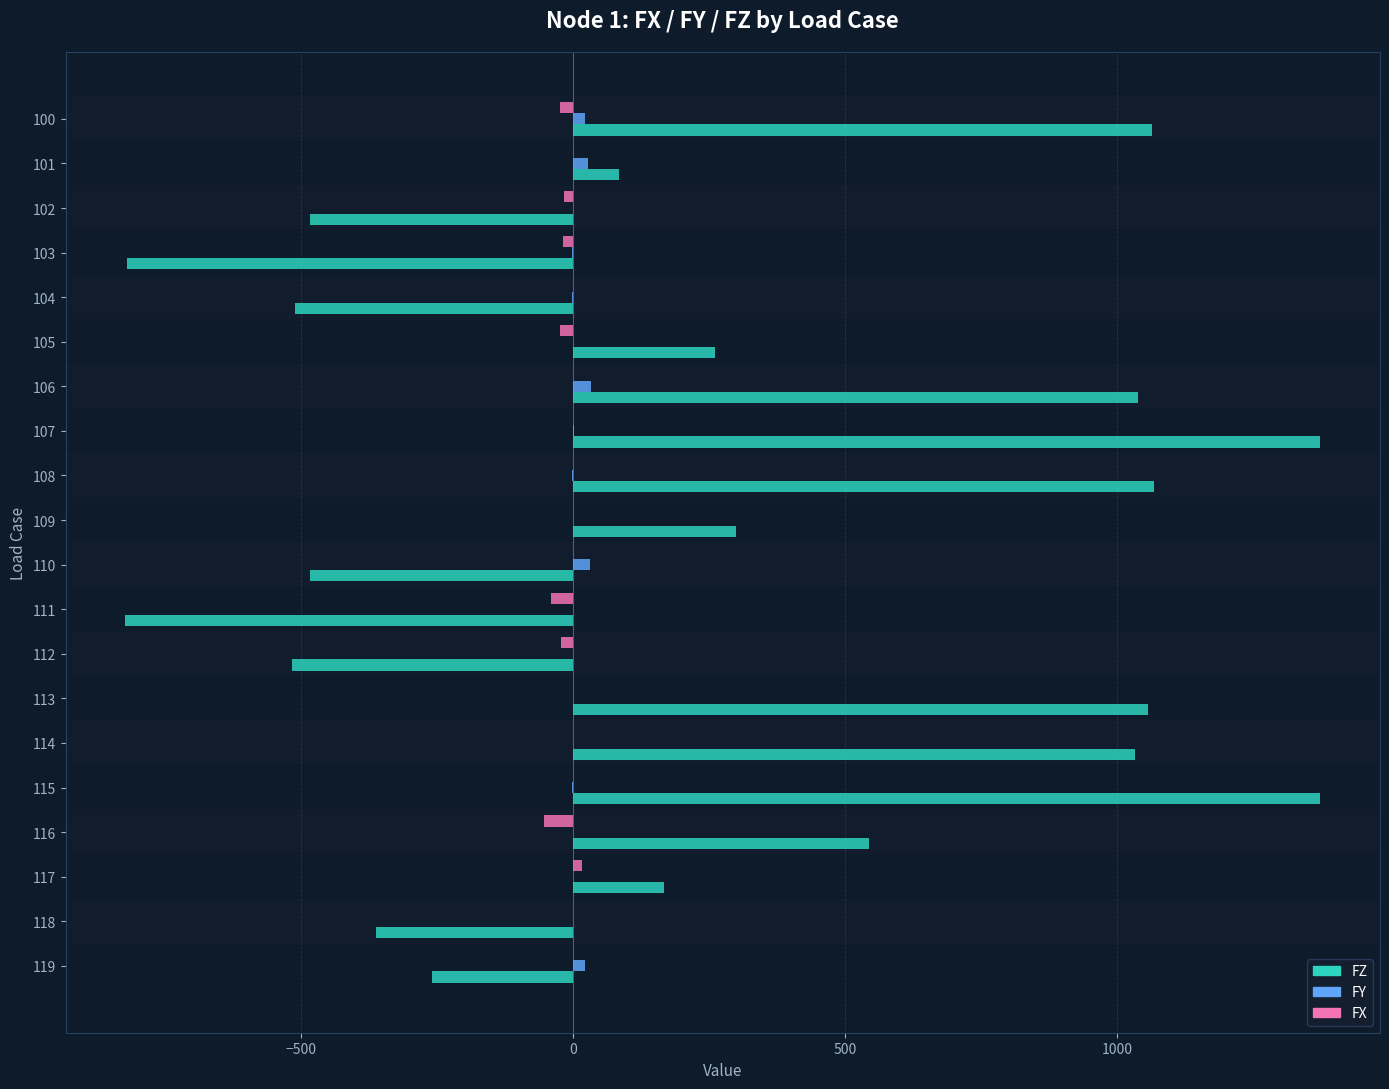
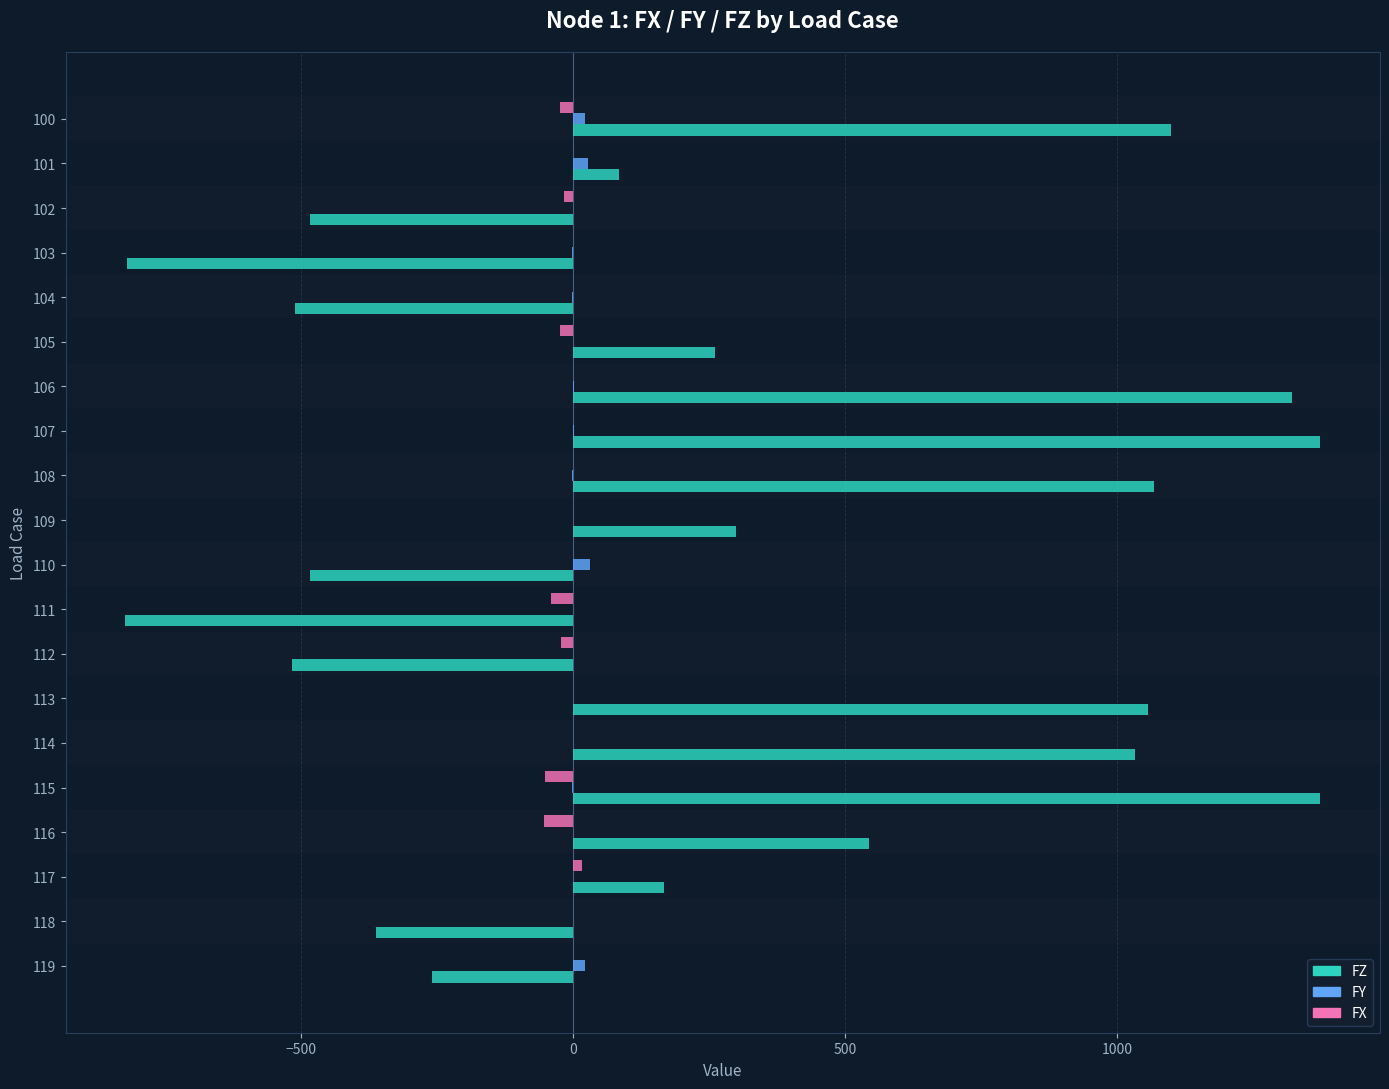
FZ, 100: 1070 -> 1100
FX, 103: -20 -> 0
FY, 106: 30 -> 0
FZ, 106: 1040 -> 1320
FX, 115: 0 -> -50
